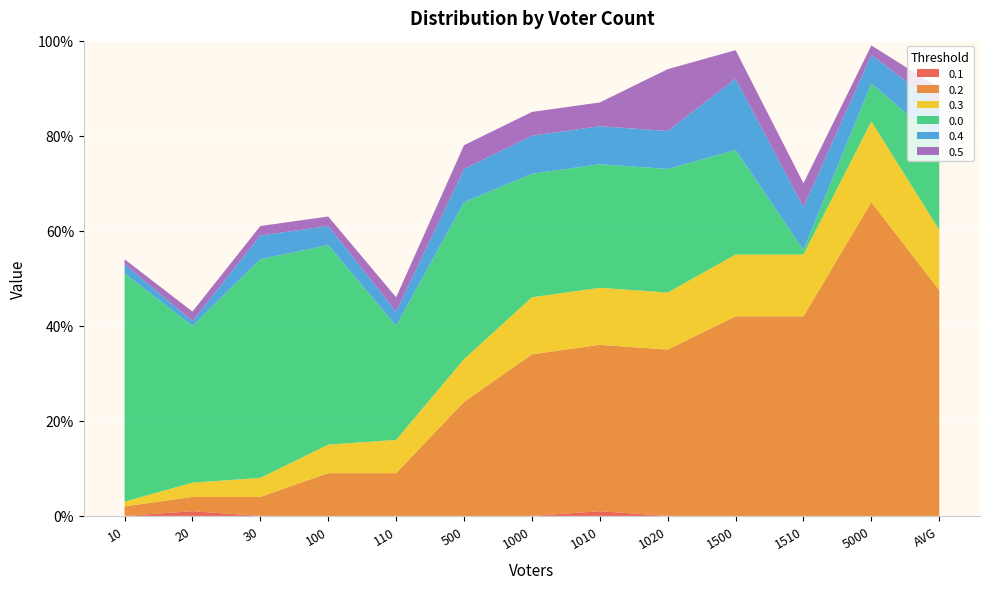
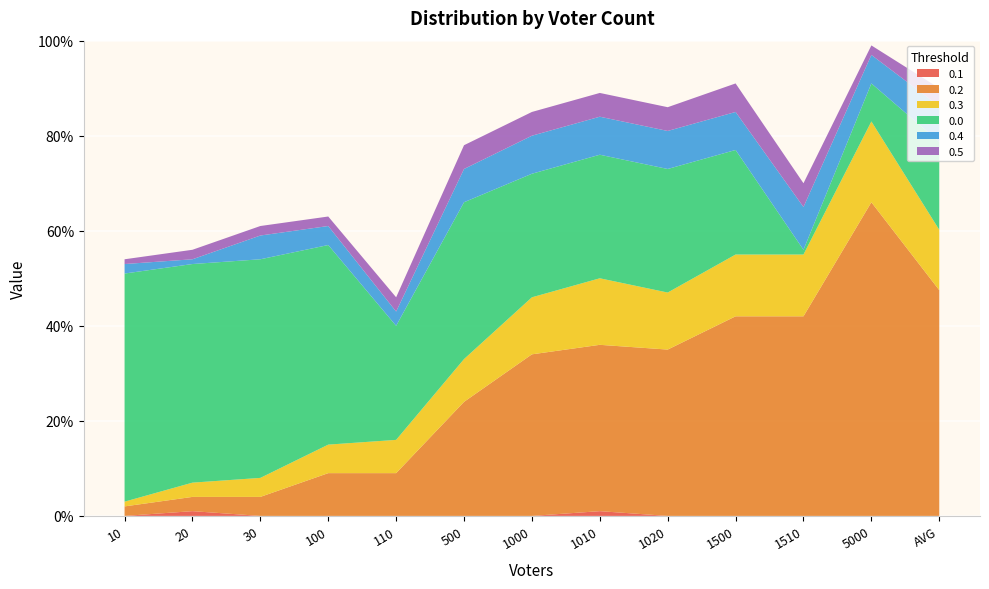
0.0, 20: 33% -> 46%
0.3, 1010: 12% -> 14%
0.5, 1020: 13% -> 5%
0.4, 1500: 15% -> 8%
